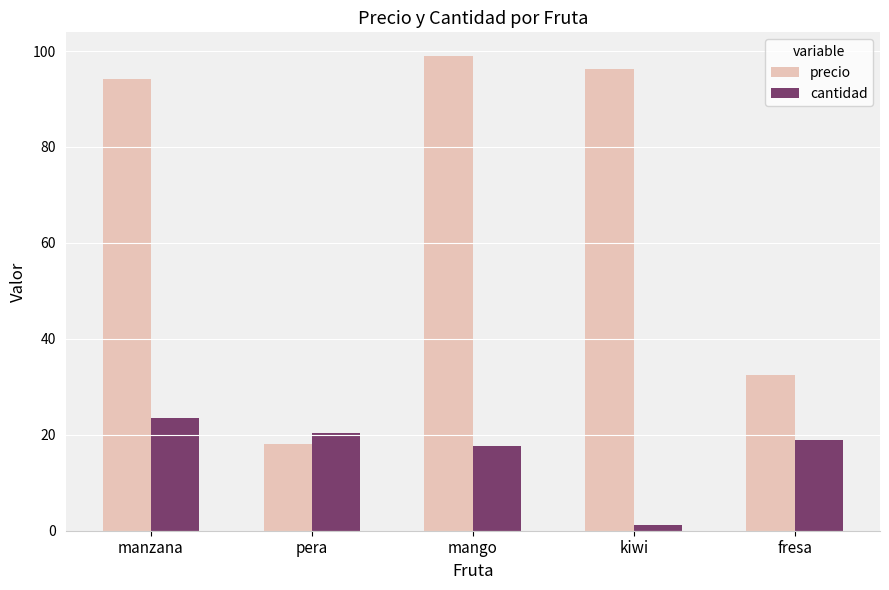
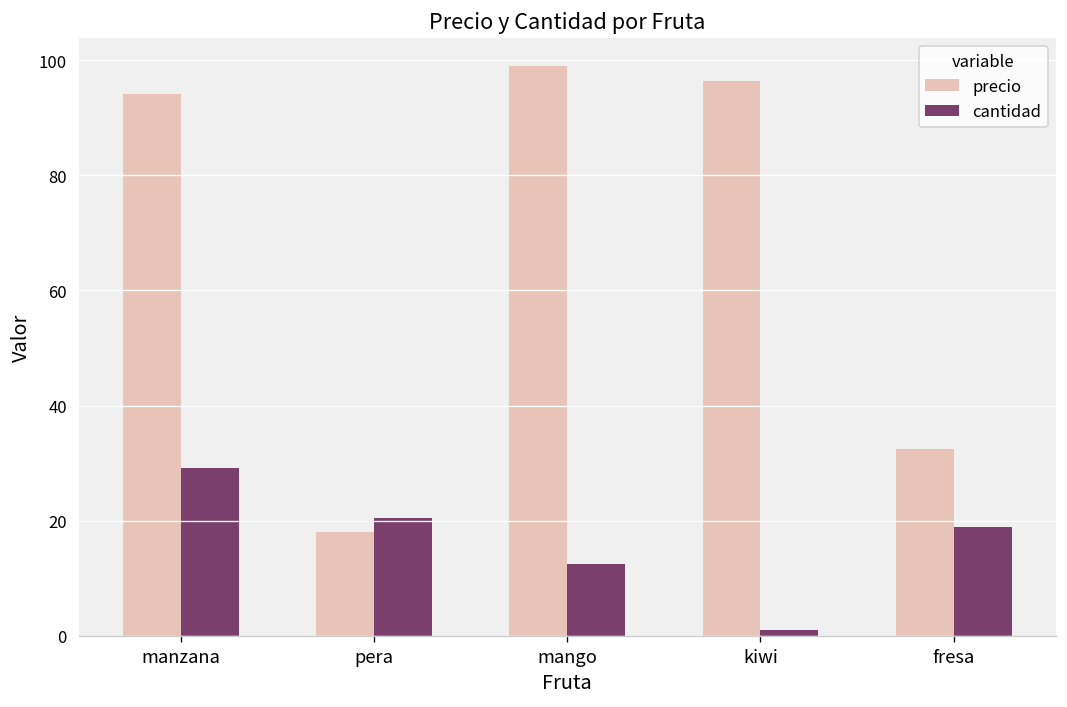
cantidad, manzana: 24 -> 29
cantidad, mango: 18 -> 12
